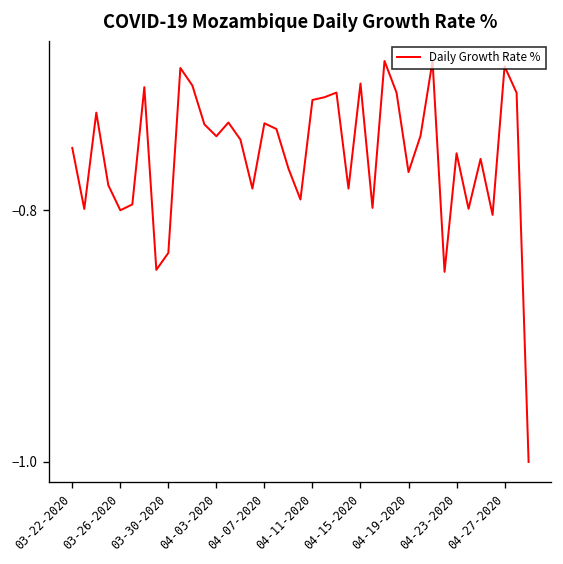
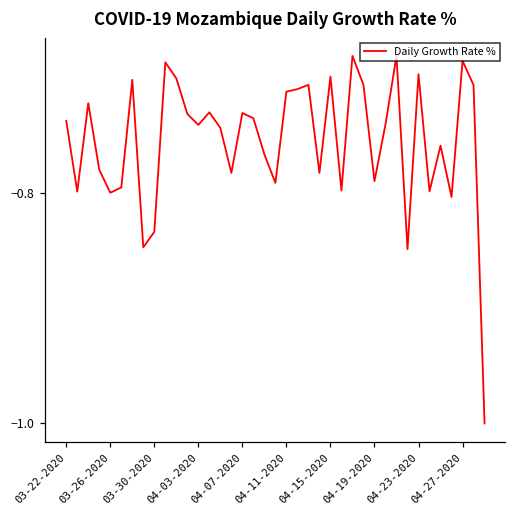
03-22-2020: -0.750 -> -0.738
04-19-2020: -0.769 -> -0.790
04-23-2020: -0.755 -> -0.697
